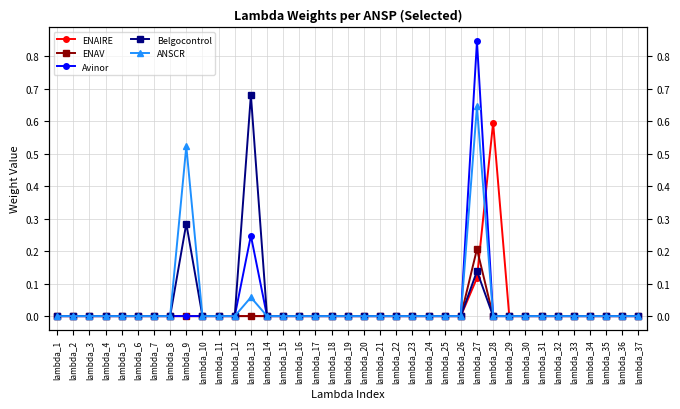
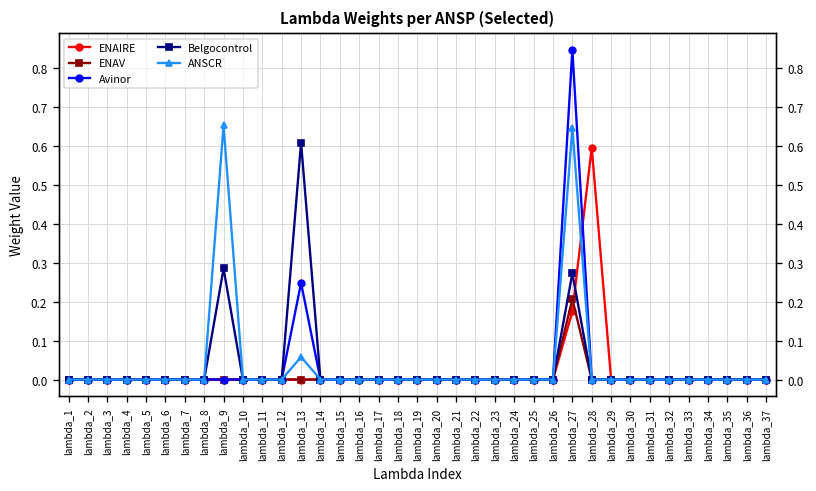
ANSCR, lambda_9: 0.52 -> 0.65
Belgocontrol, lambda_13: 0.68 -> 0.61
ENAIRE, lambda_27: 0.12 -> 0.17
Belgocontrol, lambda_27: 0.14 -> 0.27
